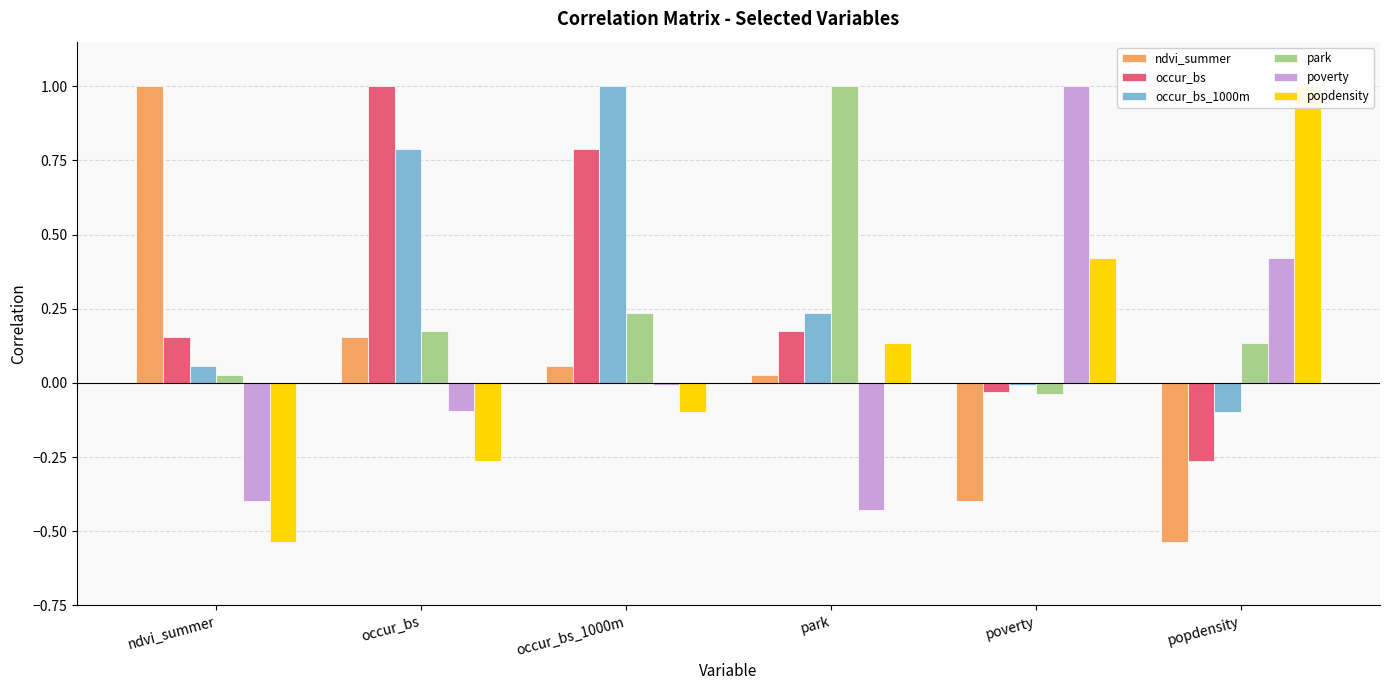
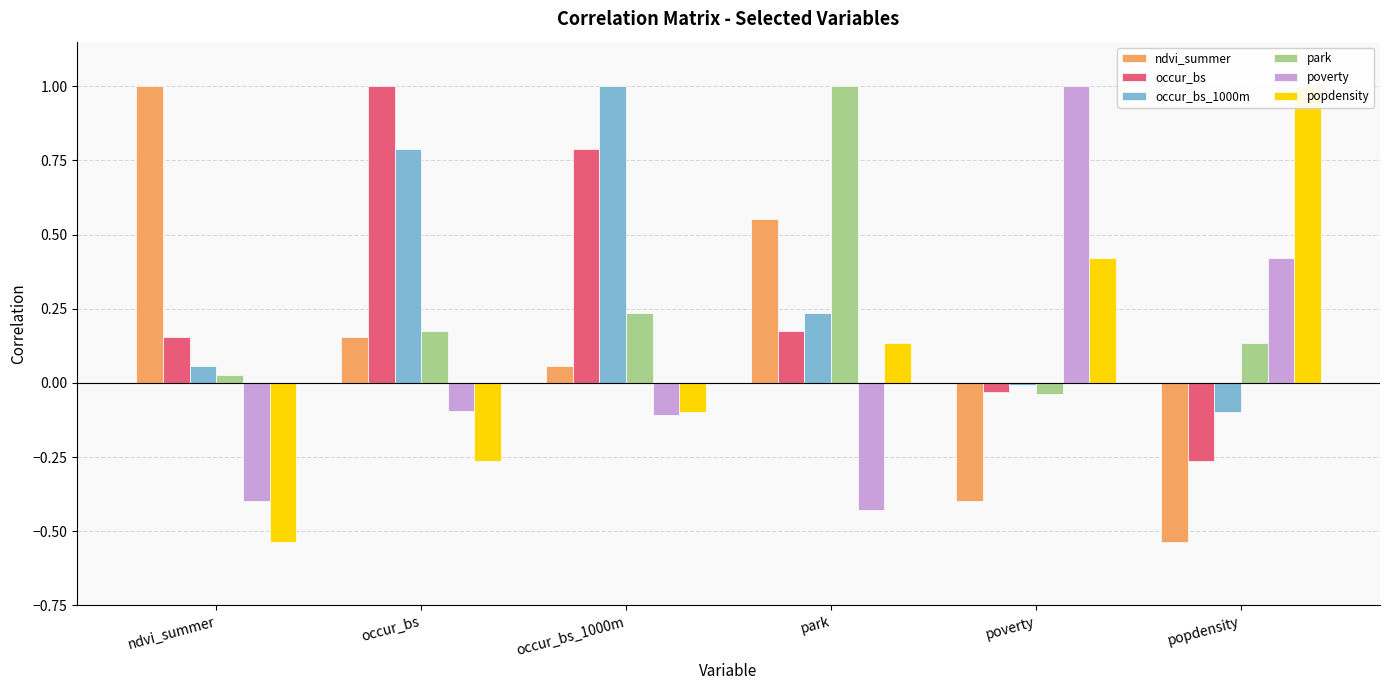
poverty, occur_bs_1000m: -0.01 -> -0.11
ndvi_summer, park: 0.03 -> 0.55
